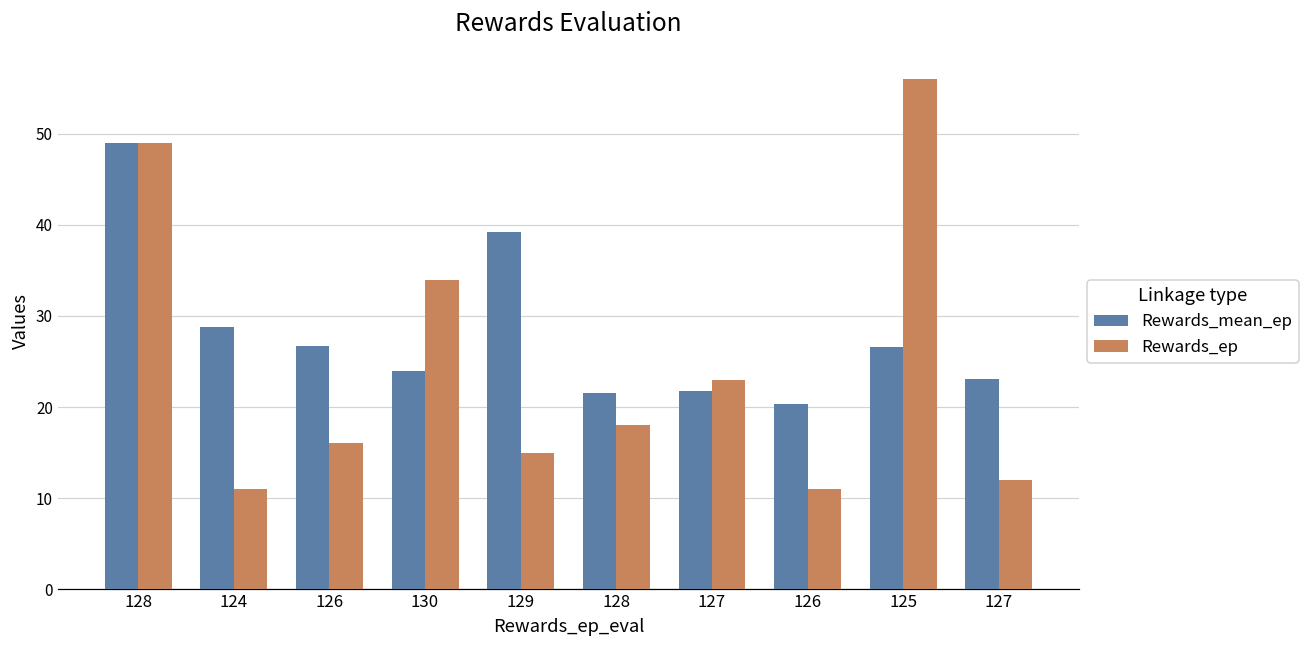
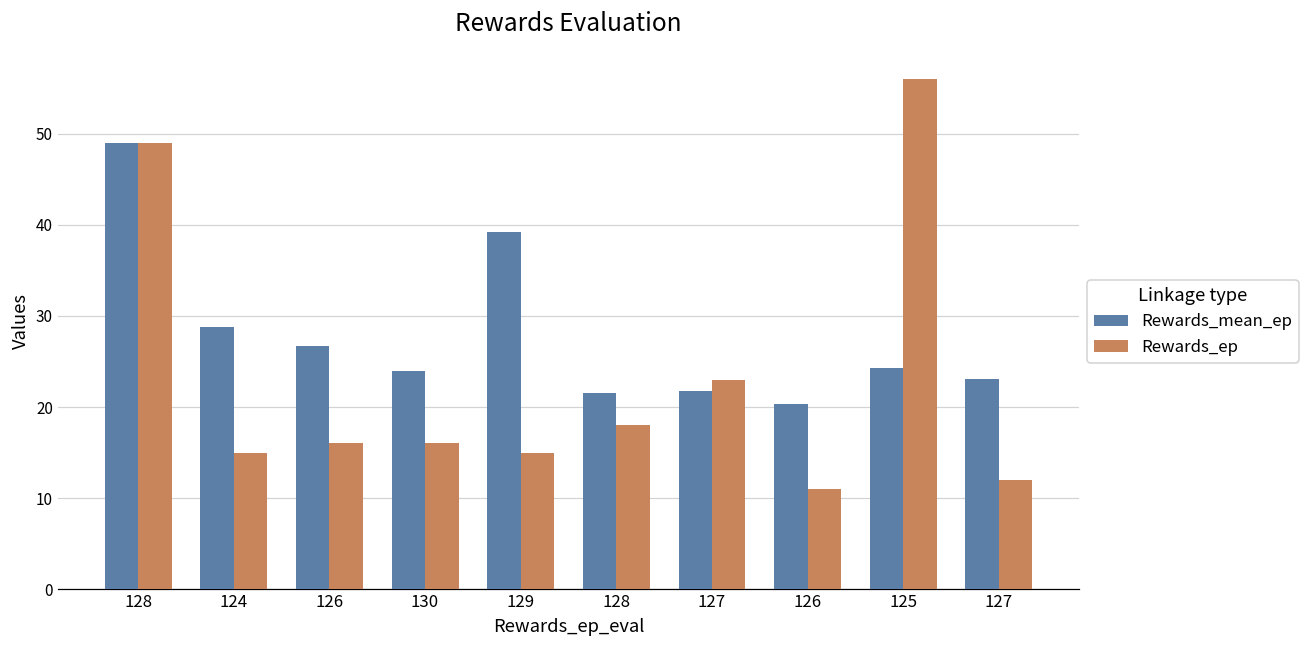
Rewards_ep, 124: 11 -> 15
Rewards_ep, 130: 34 -> 16
Rewards_mean_ep, 125: 27 -> 24
